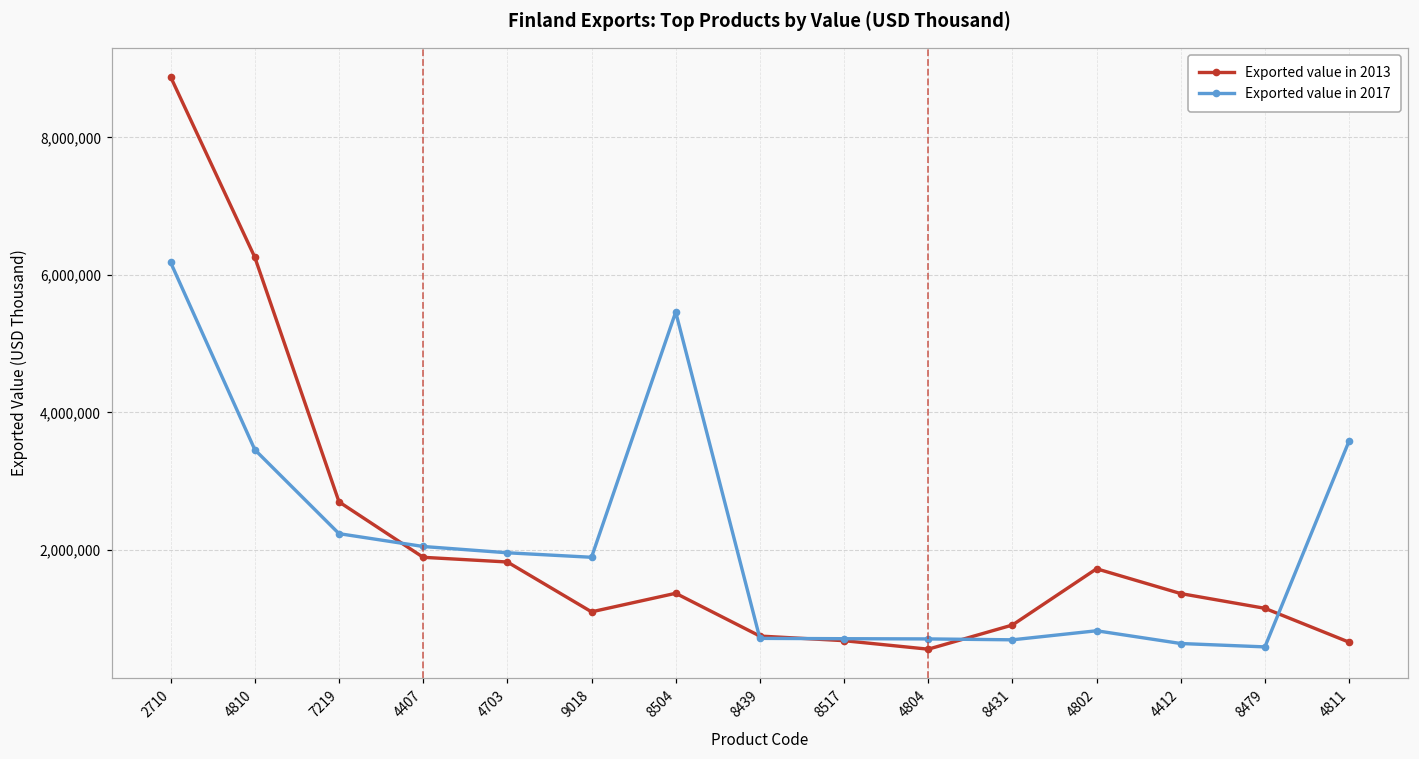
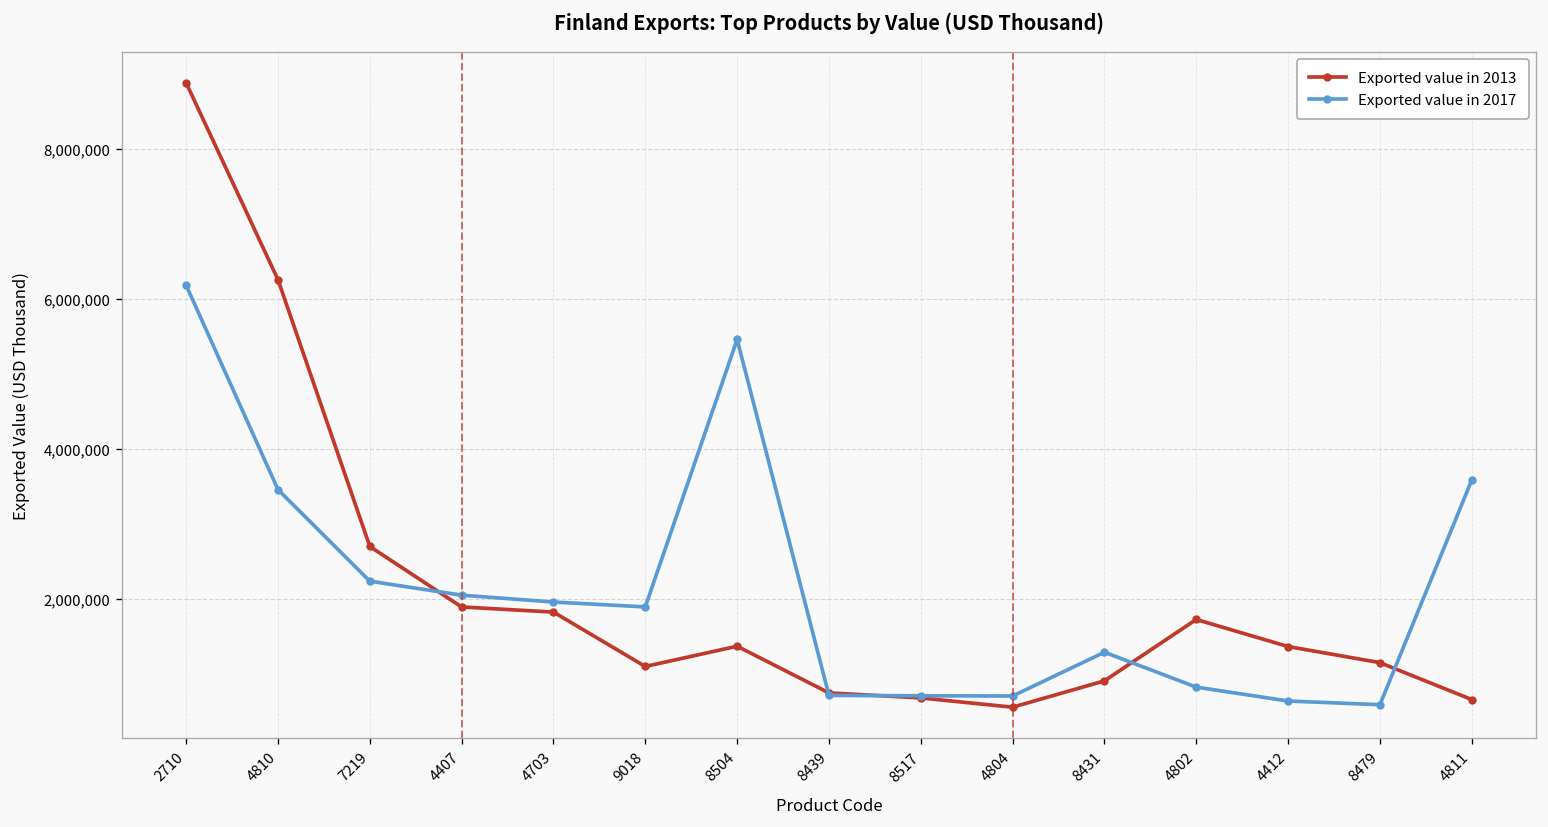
Exported value in 2017, 8431: 700,000 -> 1,300,000
